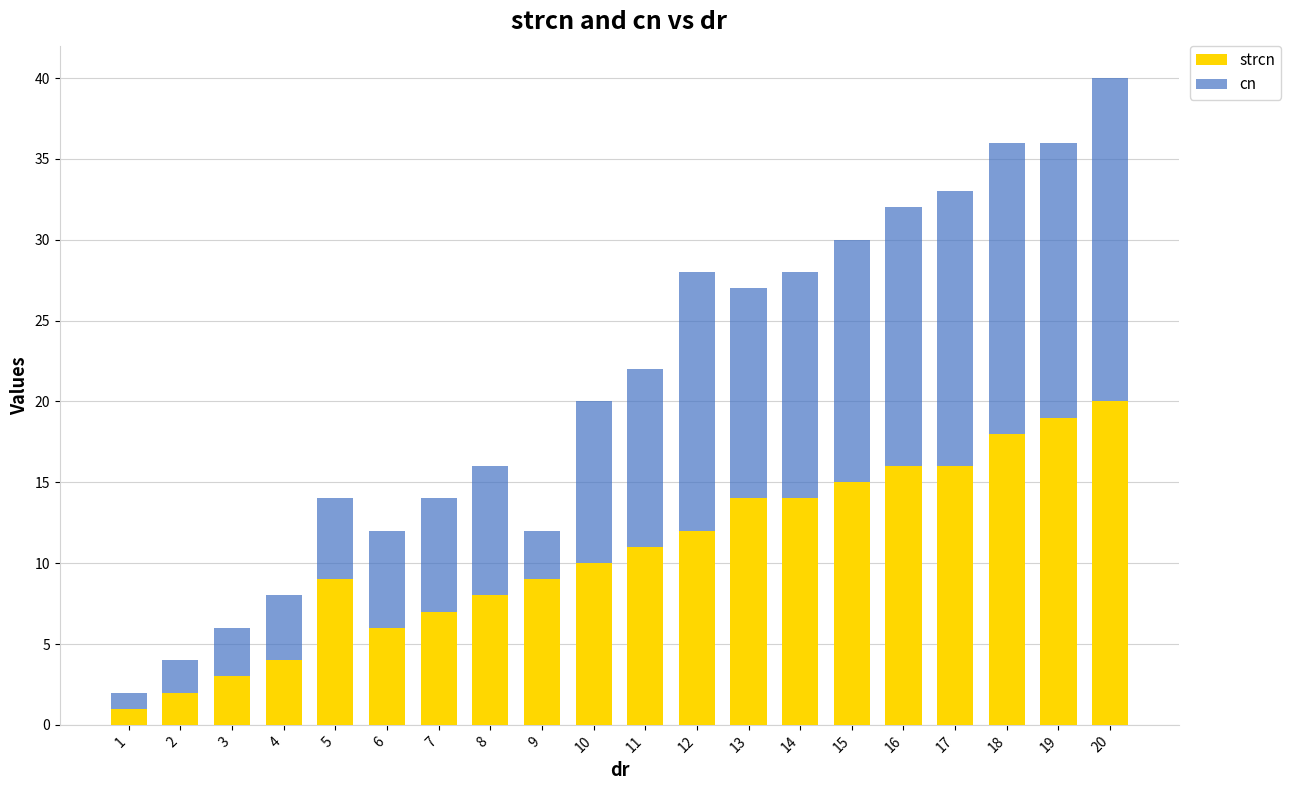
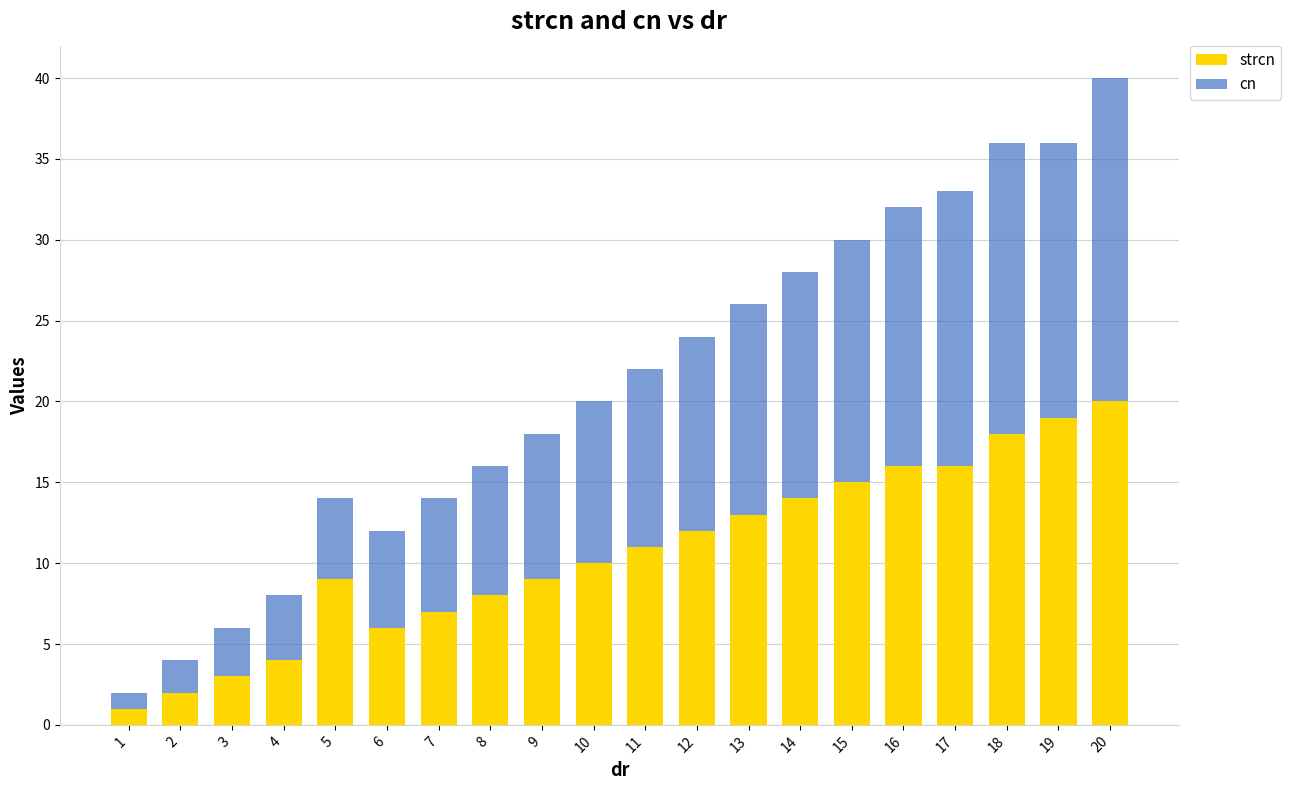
cn, 9: 3 -> 9
cn, 12: 16 -> 12
strcn, 13: 14 -> 13
